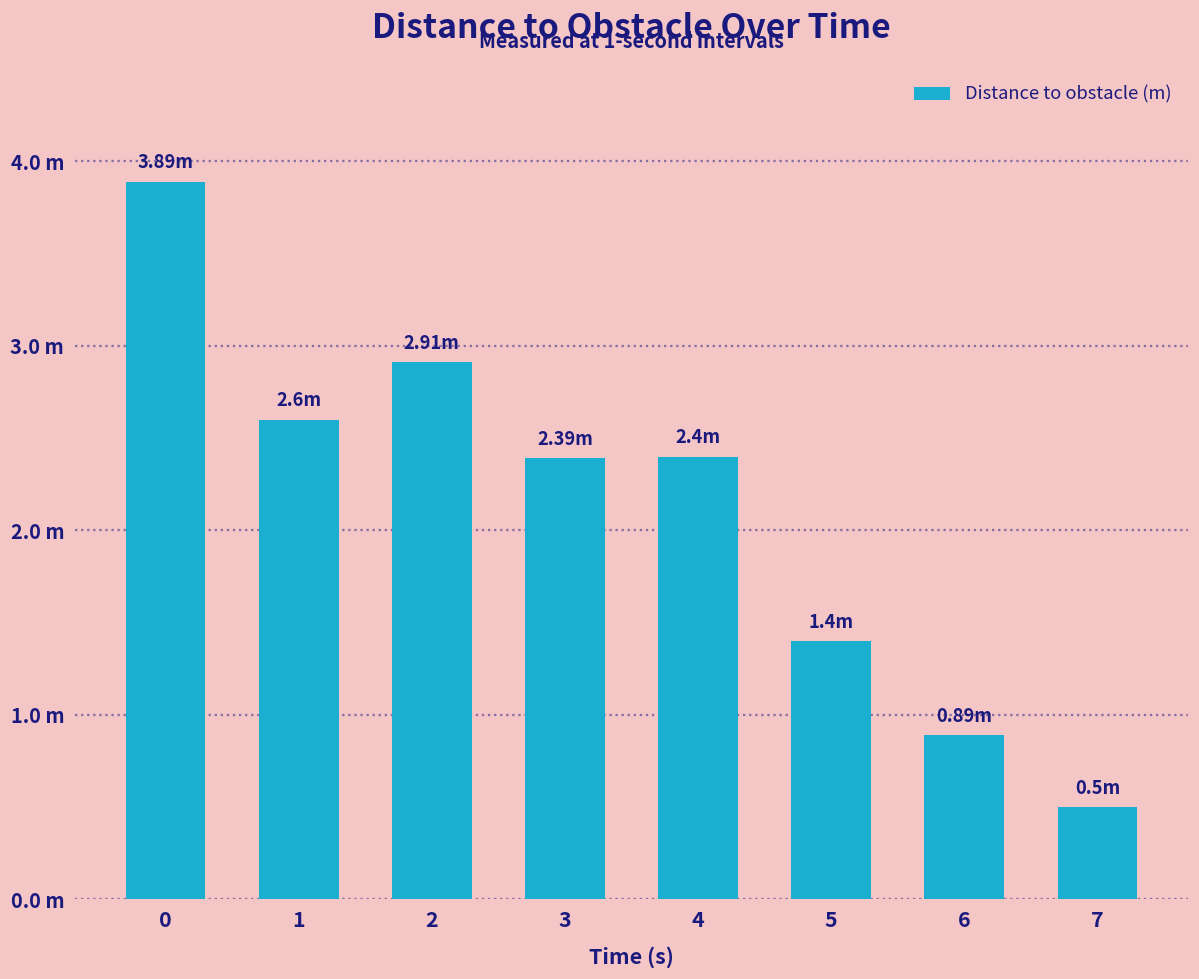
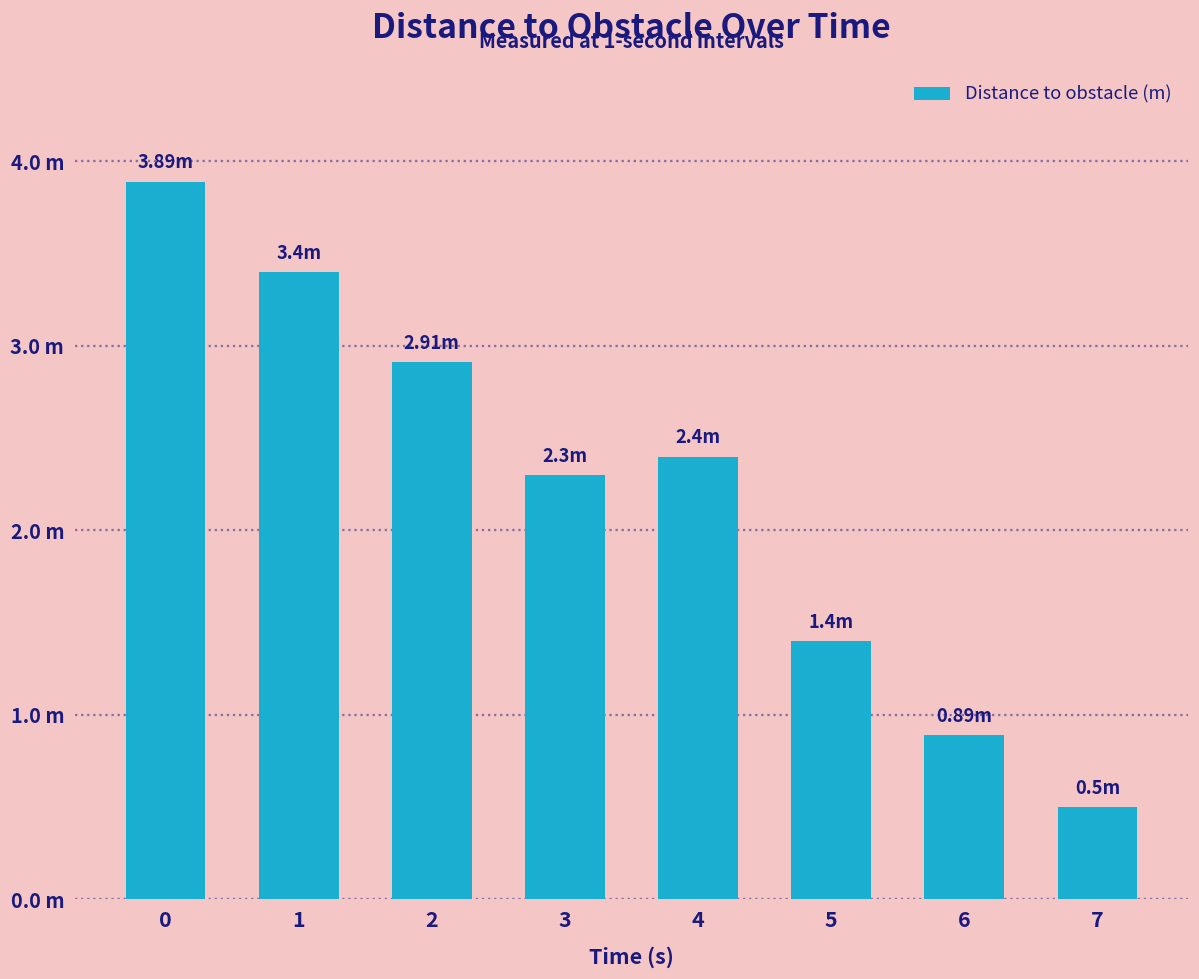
1: 2.6m -> 3.4m
3: 2.39m -> 2.3m
